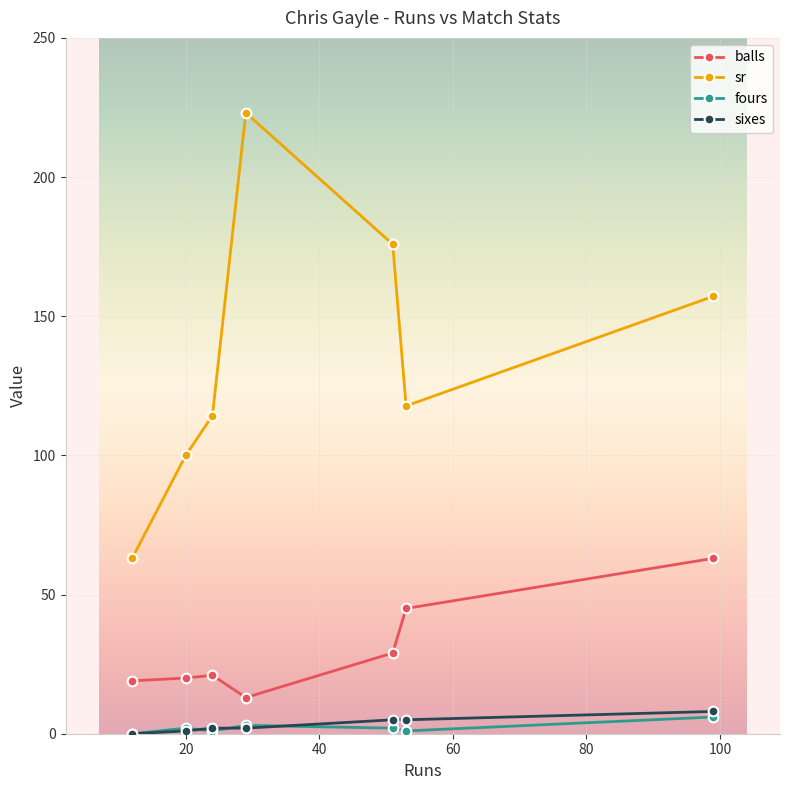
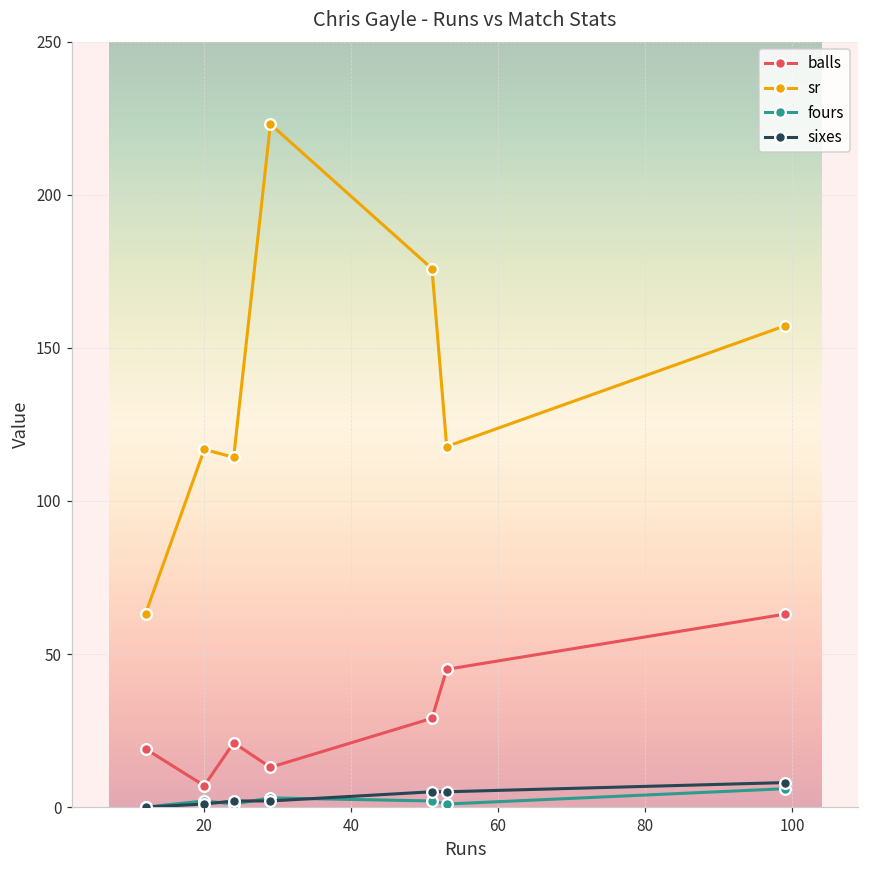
balls, 20: 20 -> 7
sr, 20: 100 -> 117
